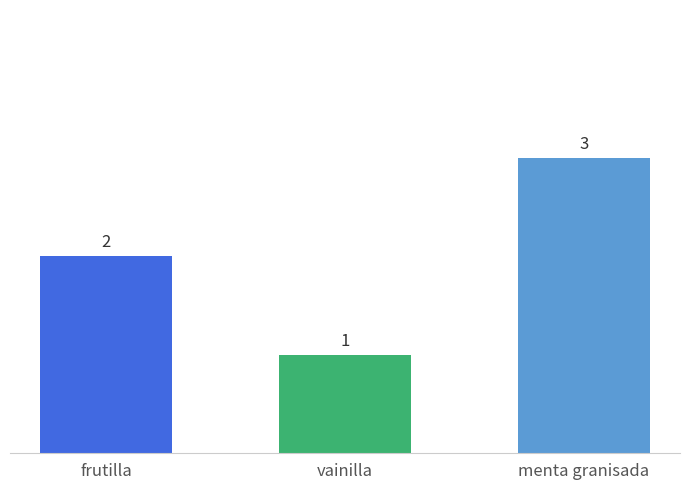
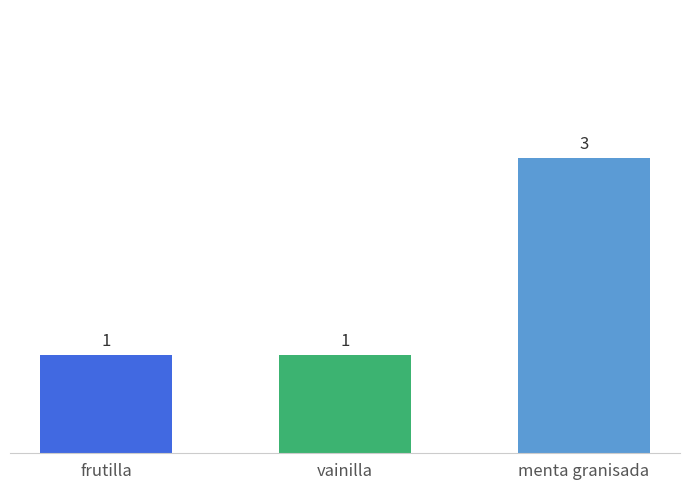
frutilla: 2 -> 1
